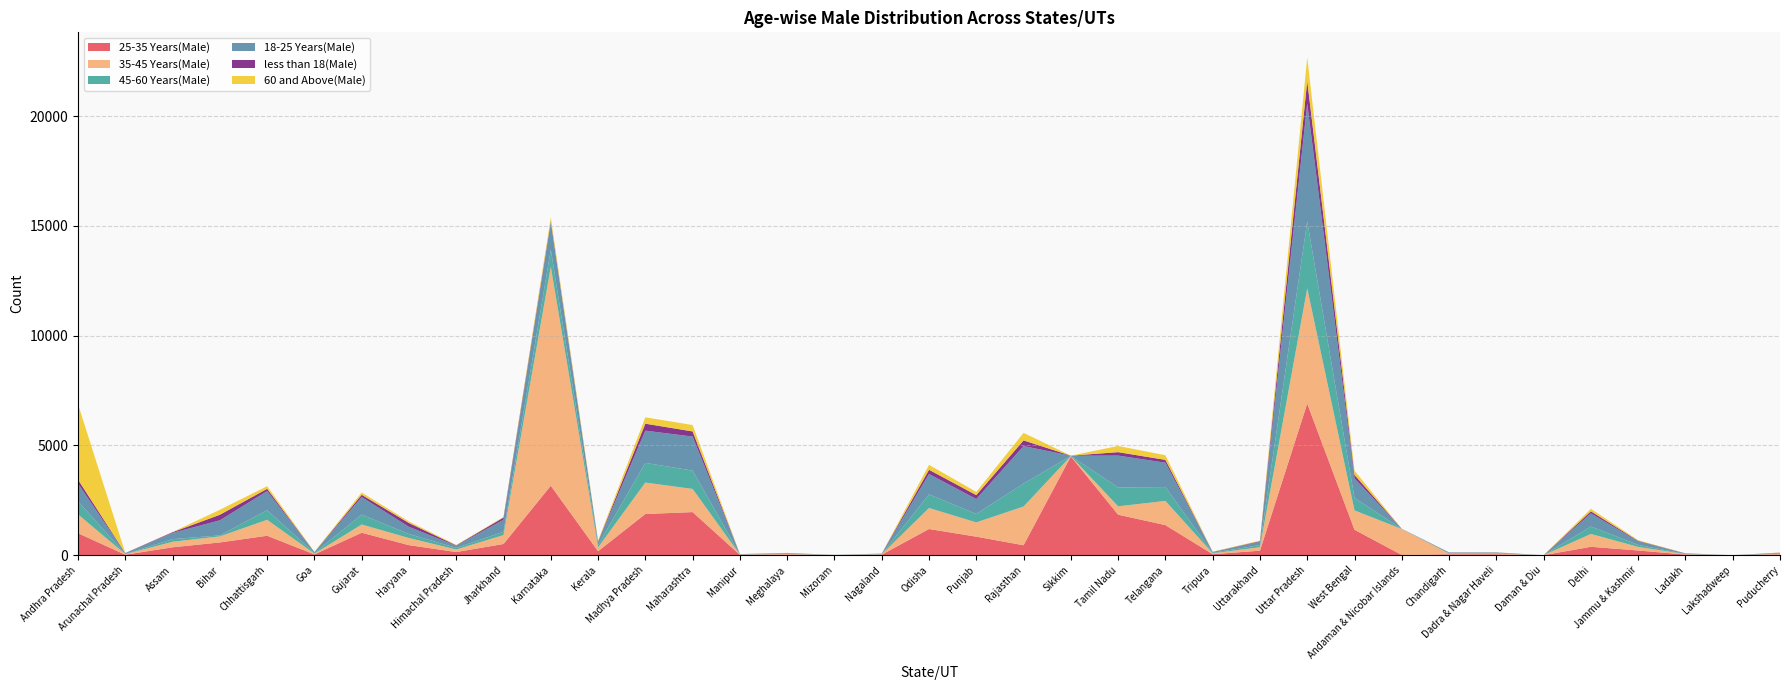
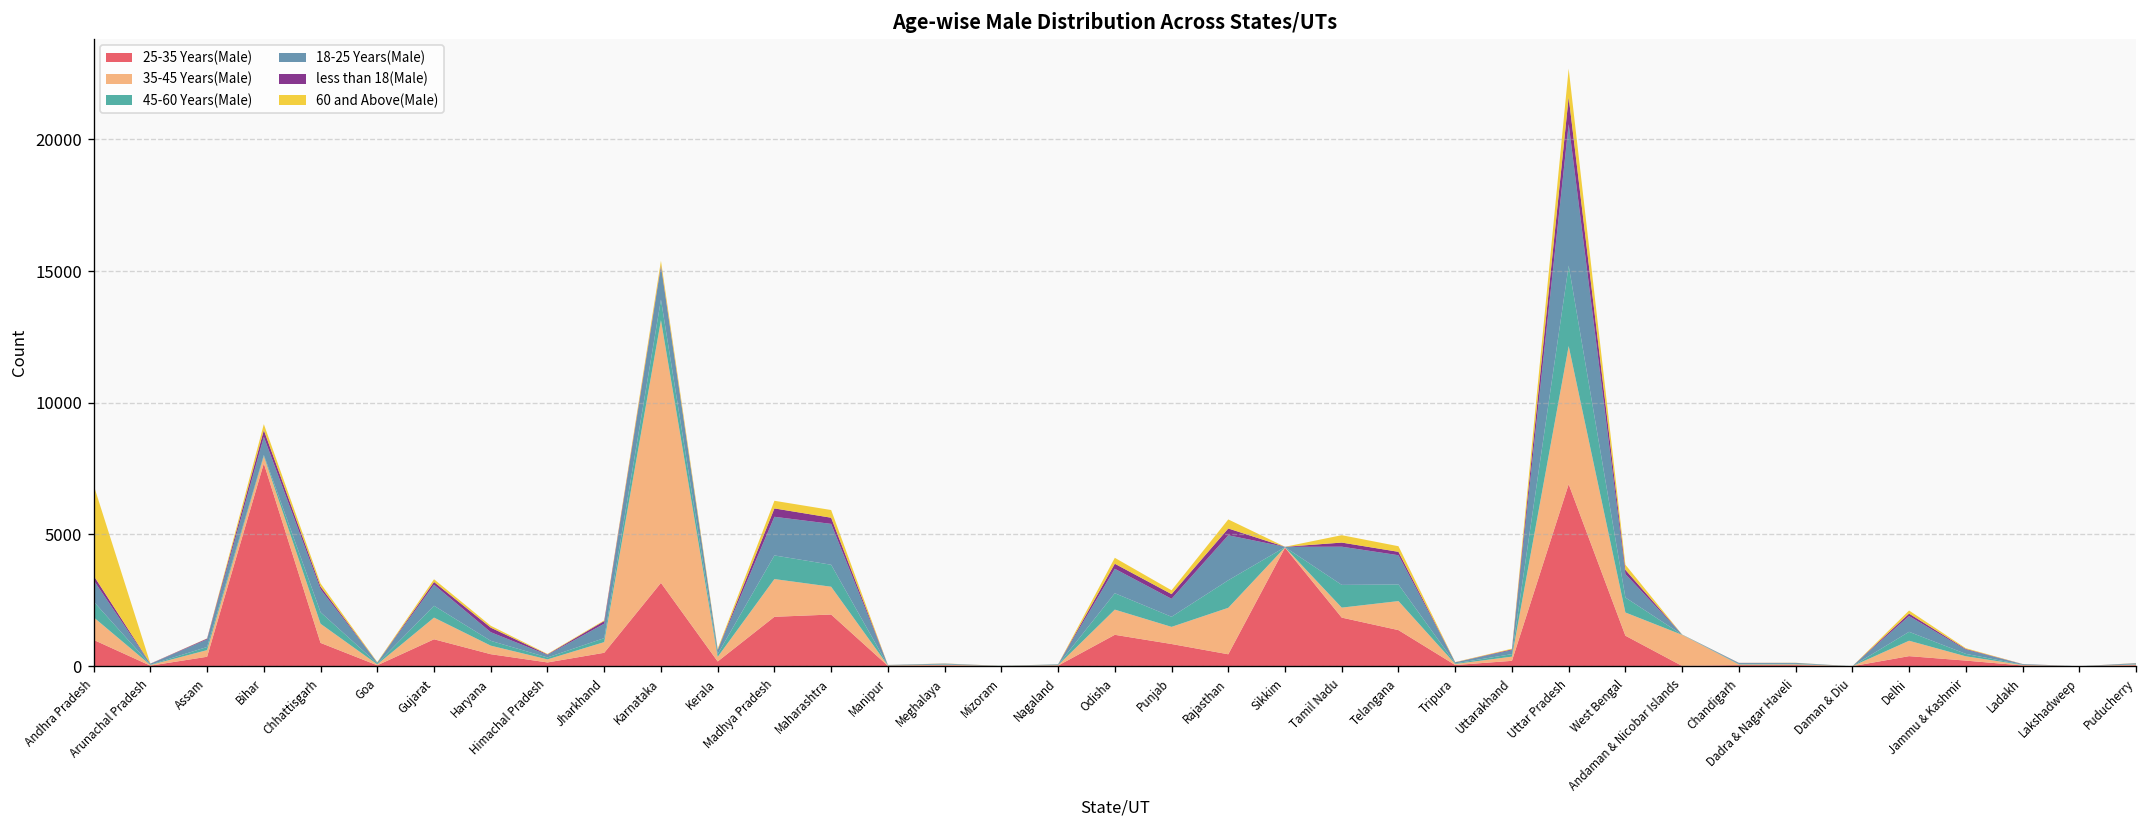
25-35 Years(Male), Bihar: 600 -> 7700
35-45 Years(Male), Gujarat: 400 -> 800
